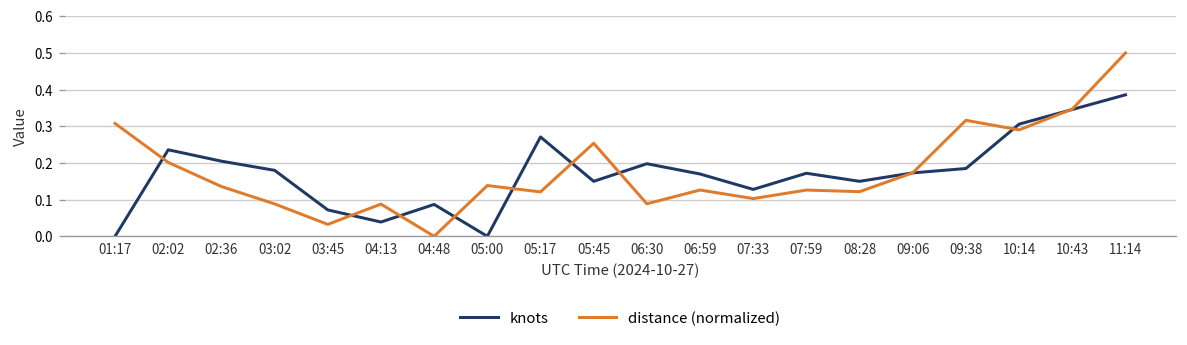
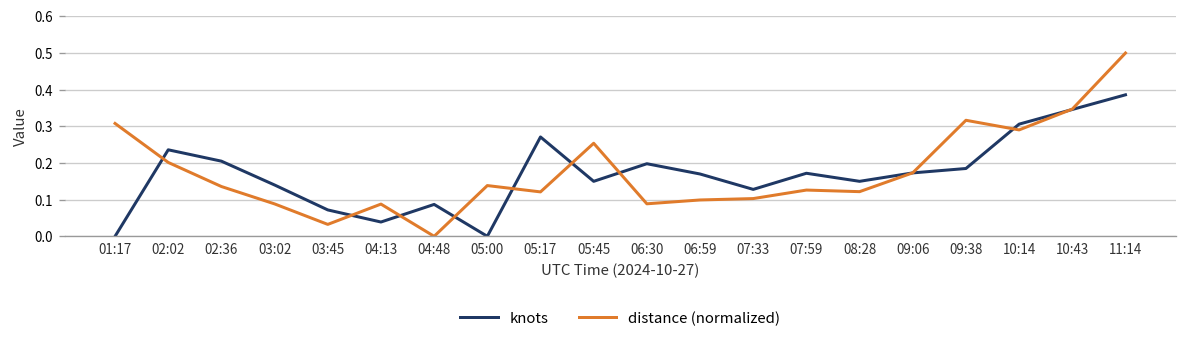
knots, 03:02: 0.18 -> 0.14
distance (normalized), 06:59: 0.13 -> 0.10
